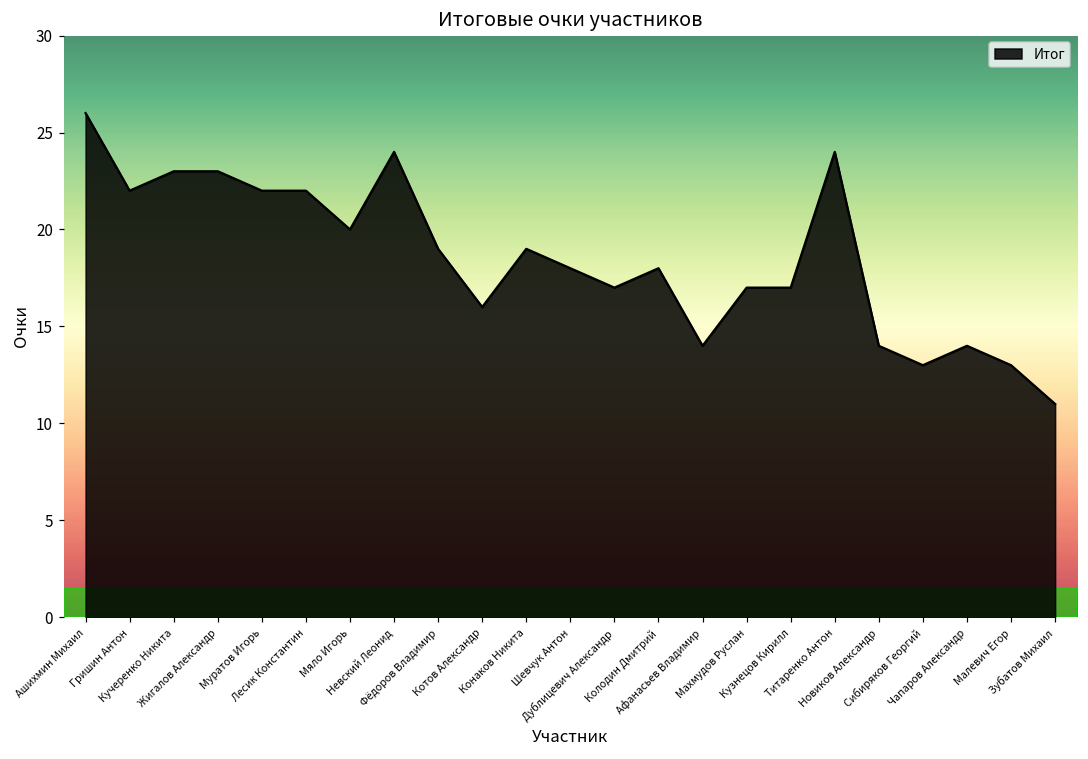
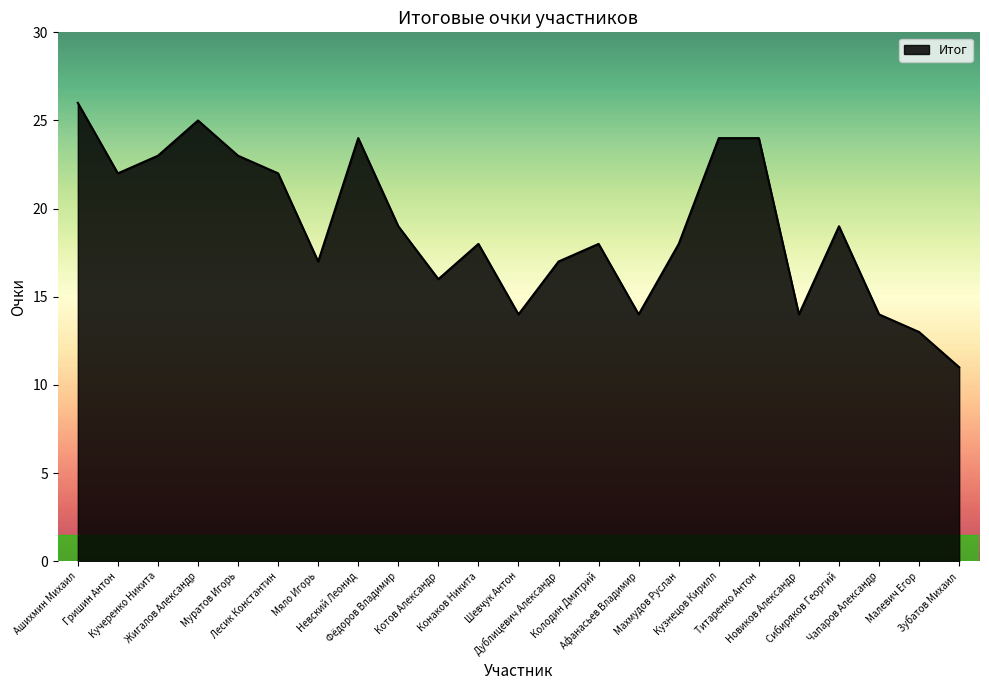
Жигалов Александр: 23 -> 25
Муратов Игорь: 22 -> 23
Мяло Игорь: 20 -> 17
Конаков Никита: 19 -> 18
Шевчук Антон: 18 -> 14
Махмудов Руслан: 17 -> 18
Кузнецов Кирилл: 17 -> 24
Сибиряков Георгий: 13 -> 19
